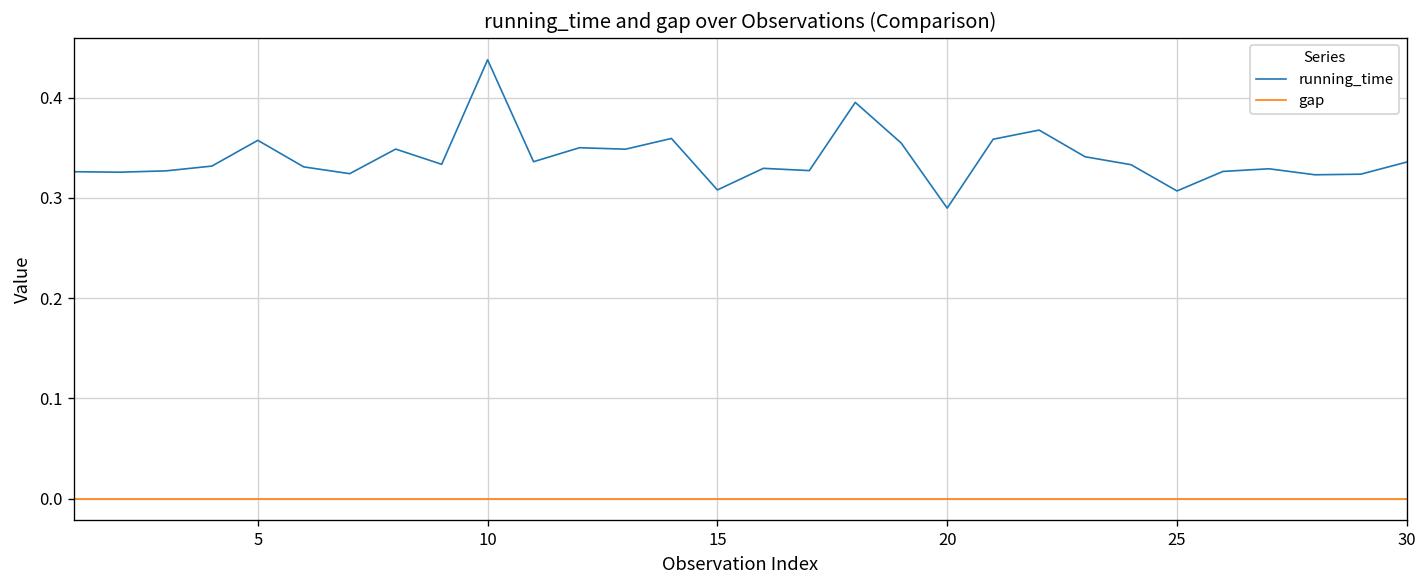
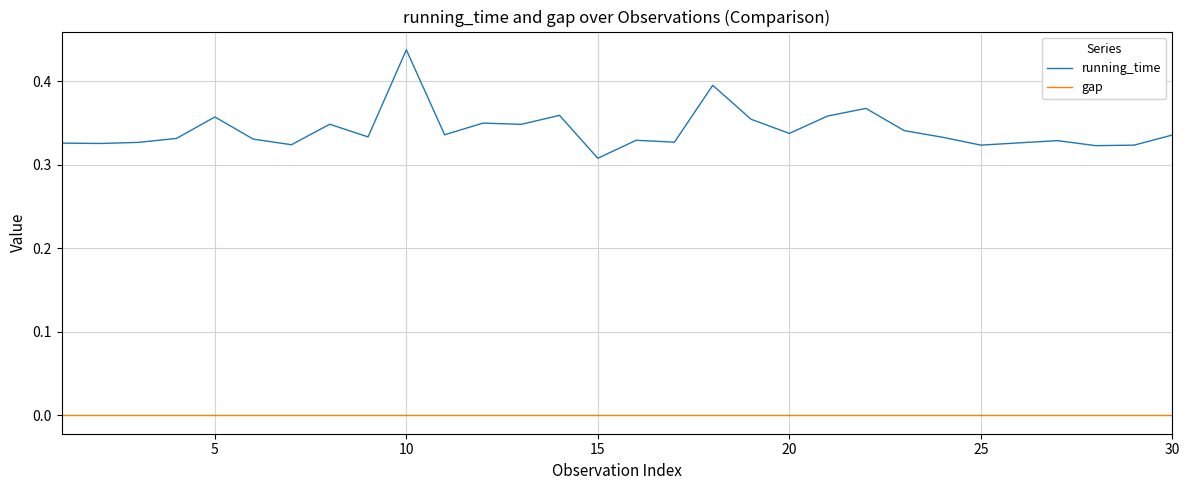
running_time, 20: 0.29 -> 0.34
running_time, 25: 0.31 -> 0.32
